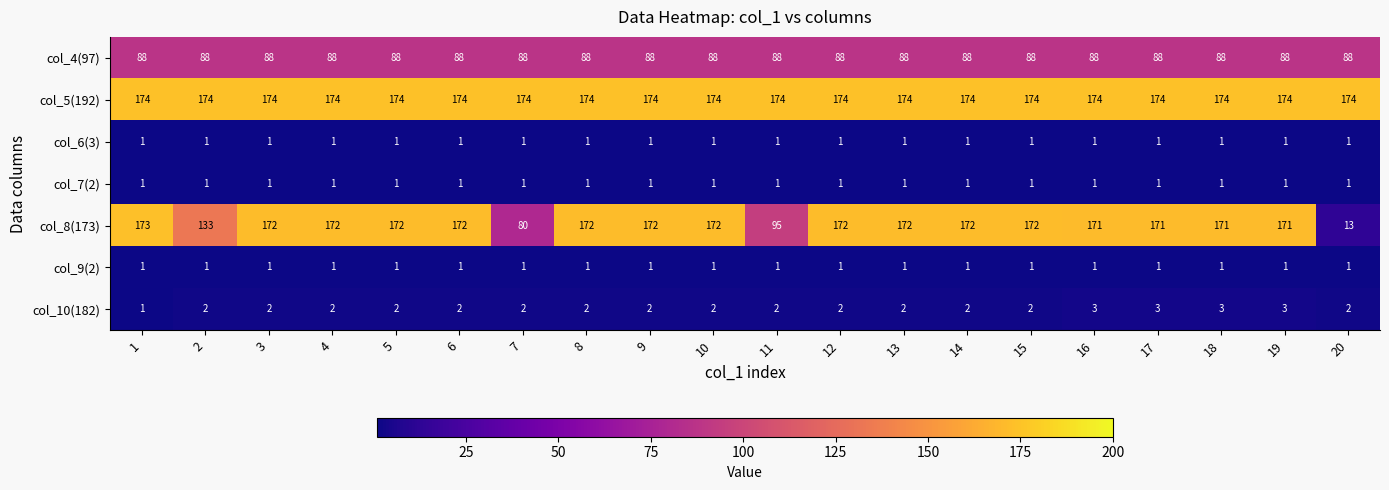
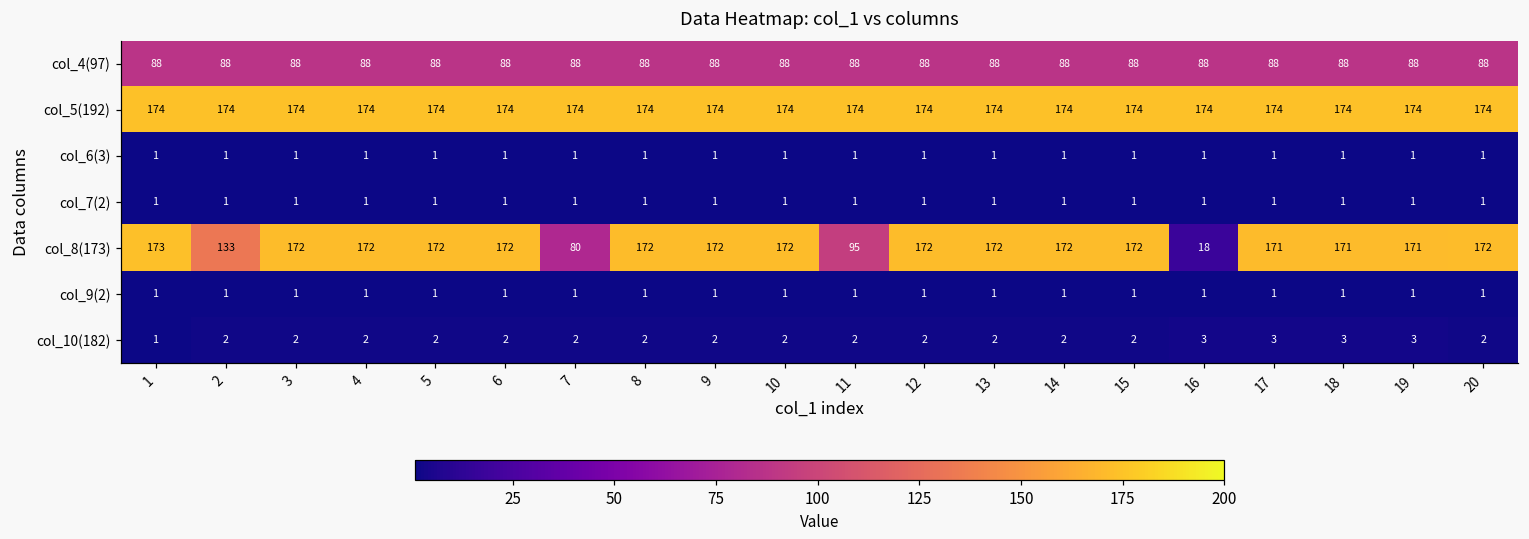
col_8(173), 16: 171 -> 18
col_8(173), 20: 13 -> 172
